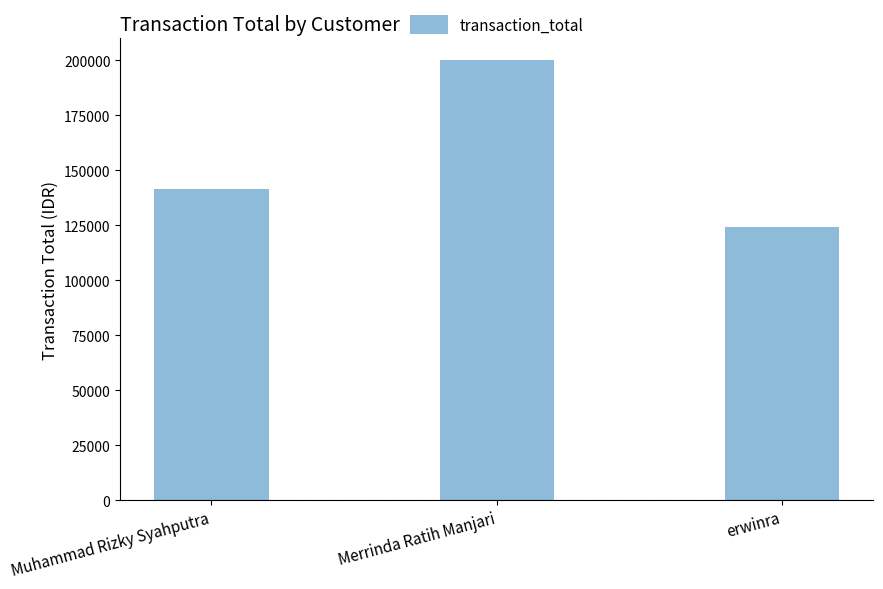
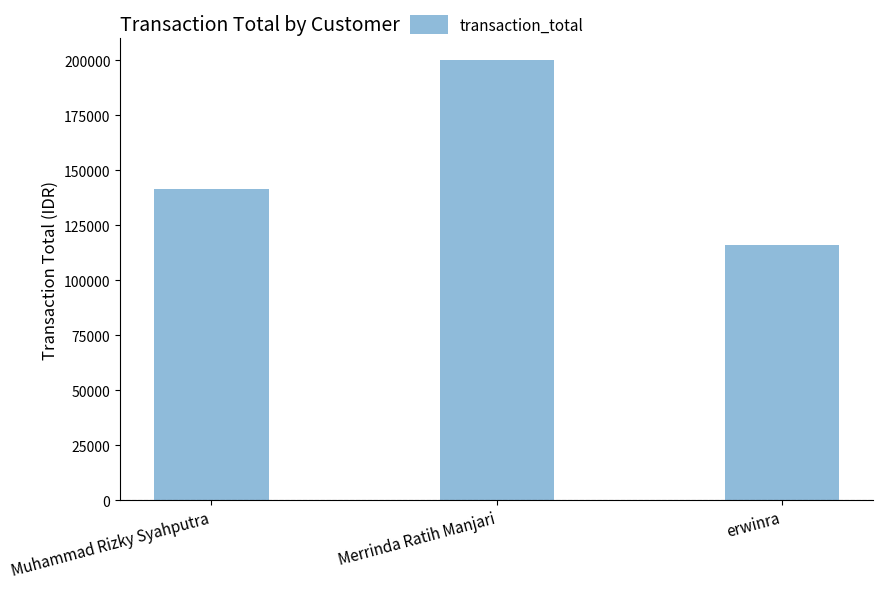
erwinra: 124000 -> 116000
